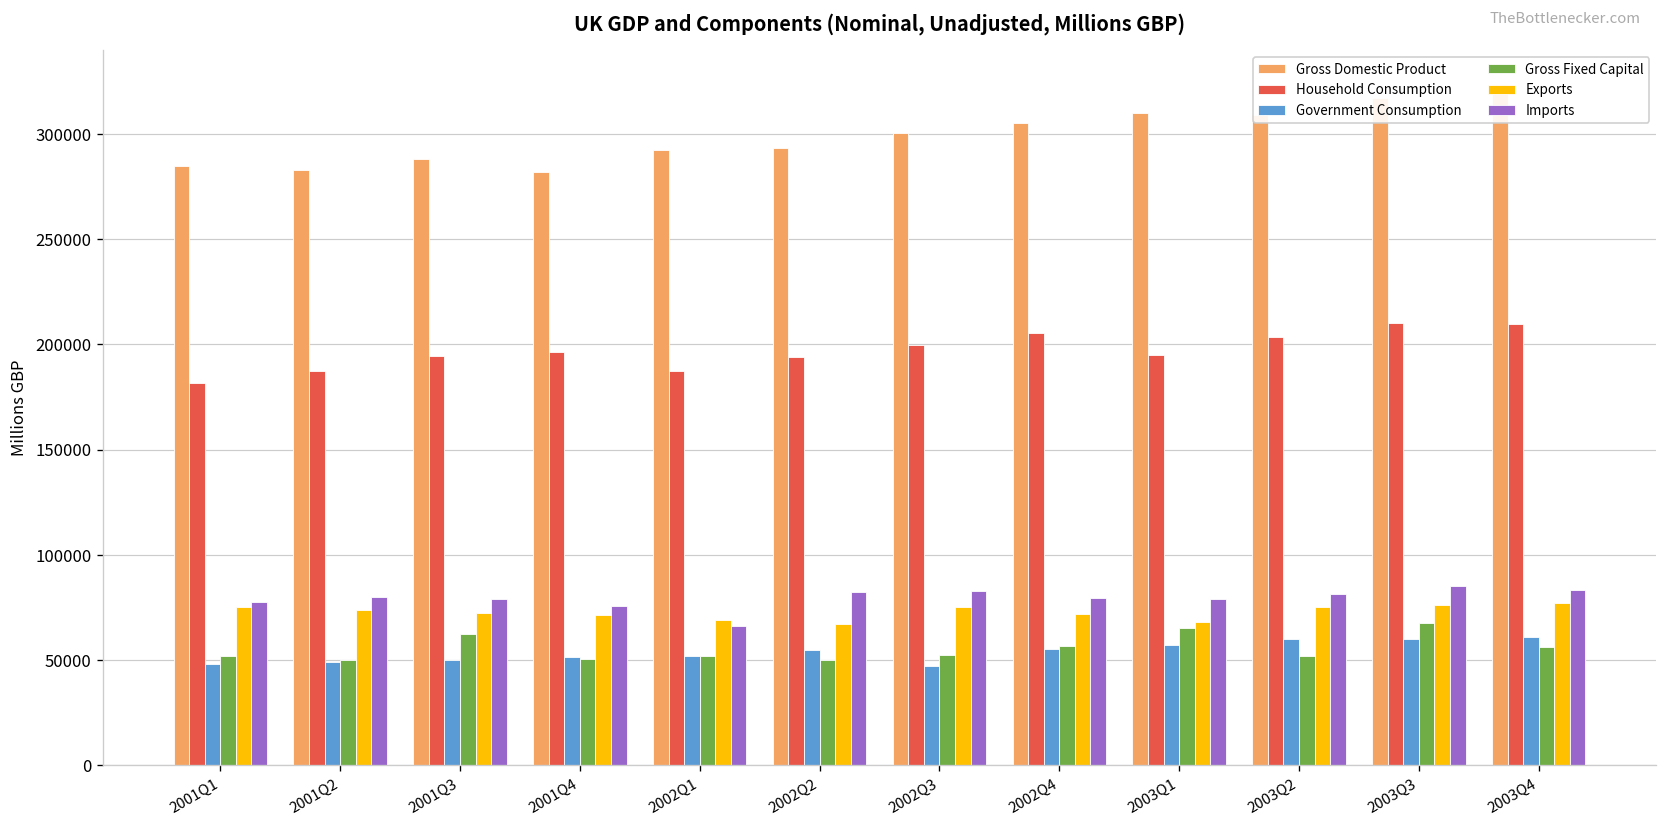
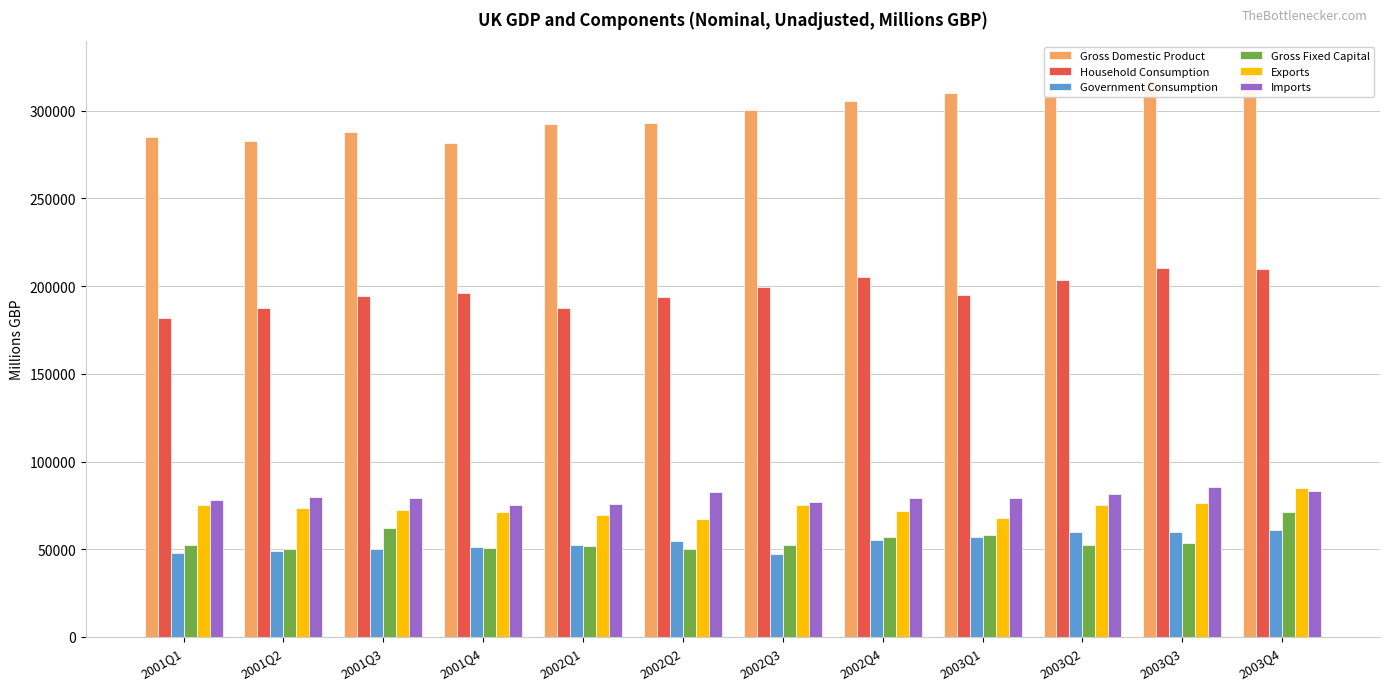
Imports, 2002Q1: 66000 -> 76000
Imports, 2002Q3: 83000 -> 77000
Gross Fixed Capital, 2003Q1: 65000 -> 58000
Gross Fixed Capital, 2003Q3: 68000 -> 54000
Gross Fixed Capital, 2003Q4: 56000 -> 71000
Exports, 2003Q4: 77000 -> 85000
